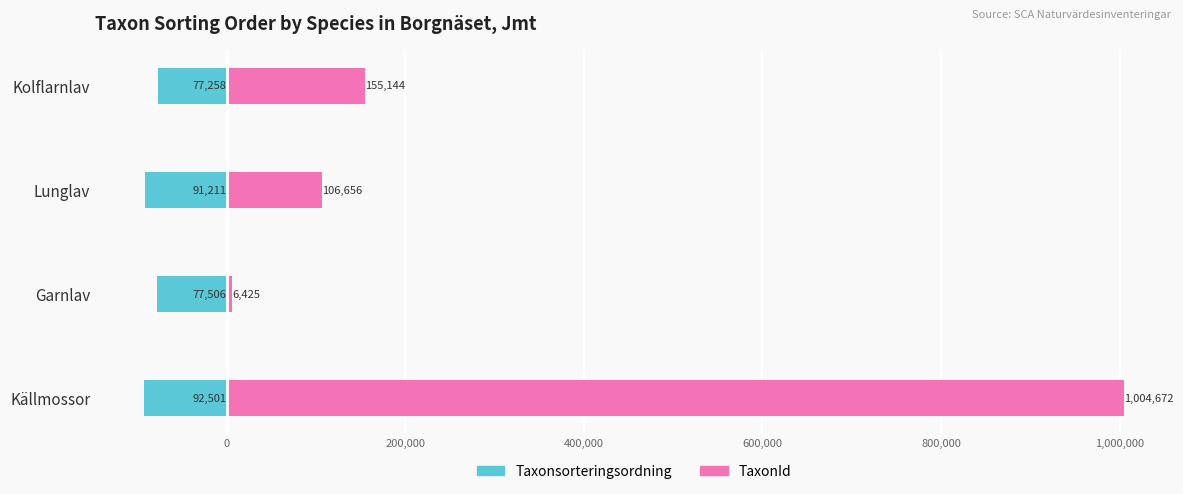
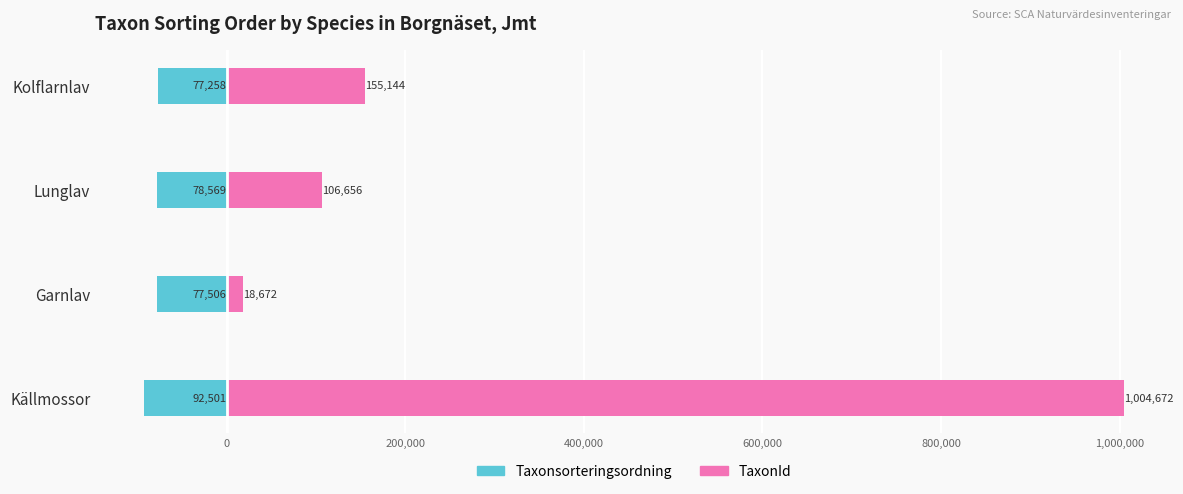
Taxonsorteringsordning, Lunglav: 91,211 -> 78,569
TaxonId, Garnlav: 6,425 -> 18,672
